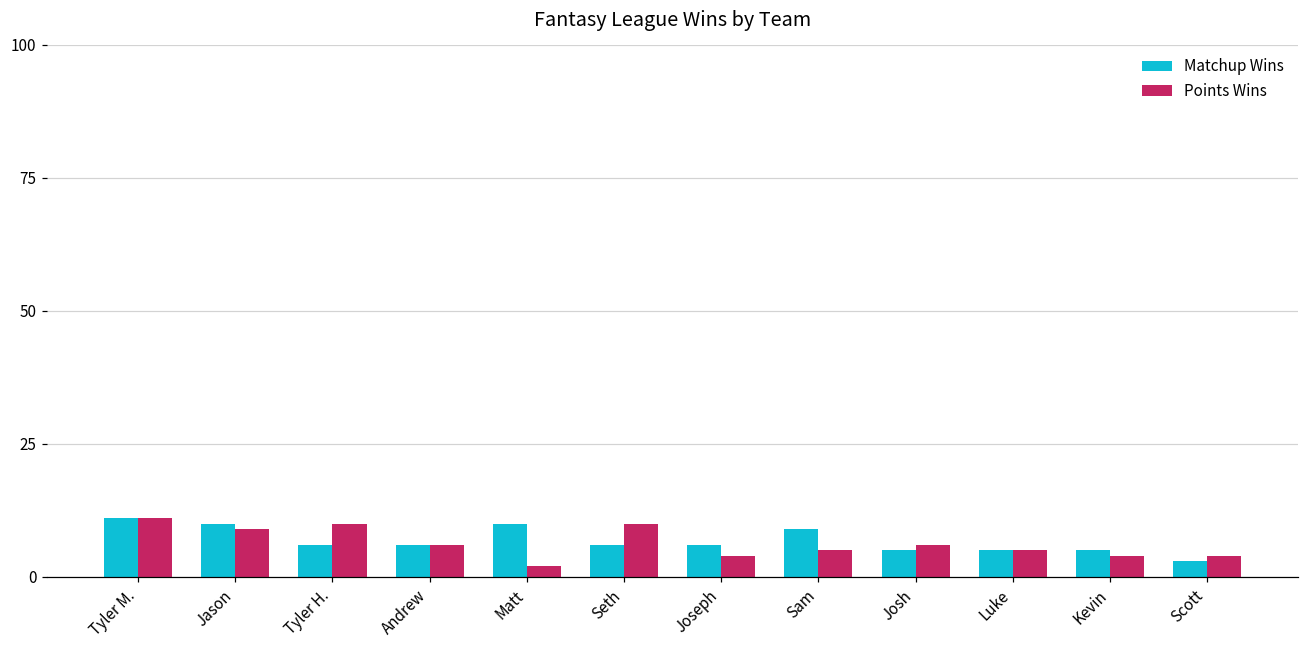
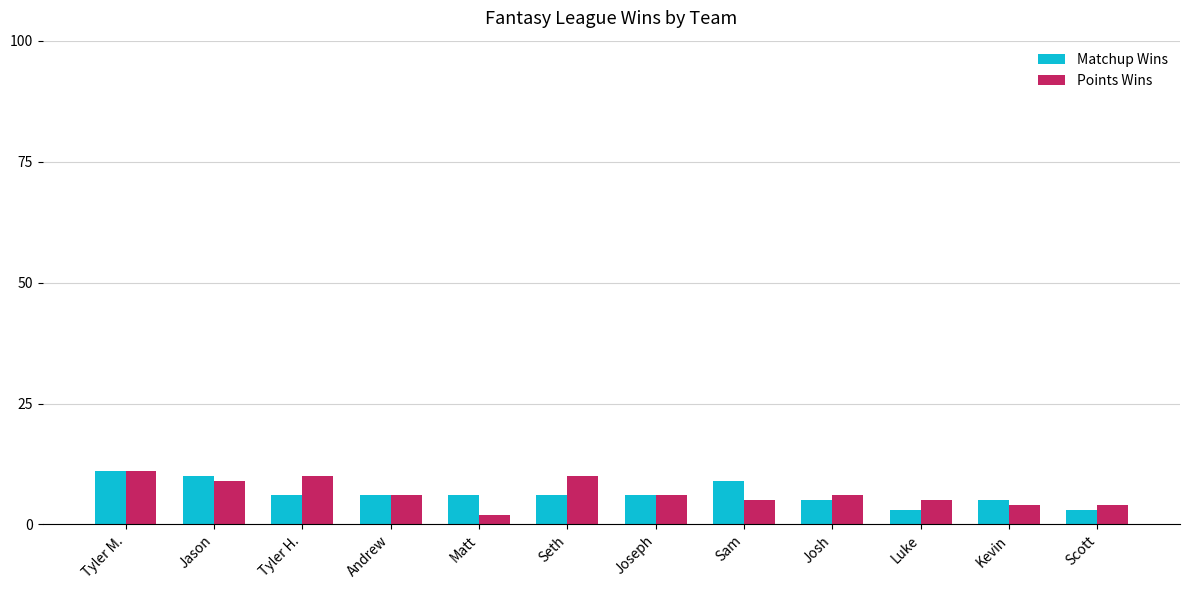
Matchup Wins, Matt: 10 -> 6
Points Wins, Joseph: 4 -> 6
Matchup Wins, Luke: 5 -> 3
